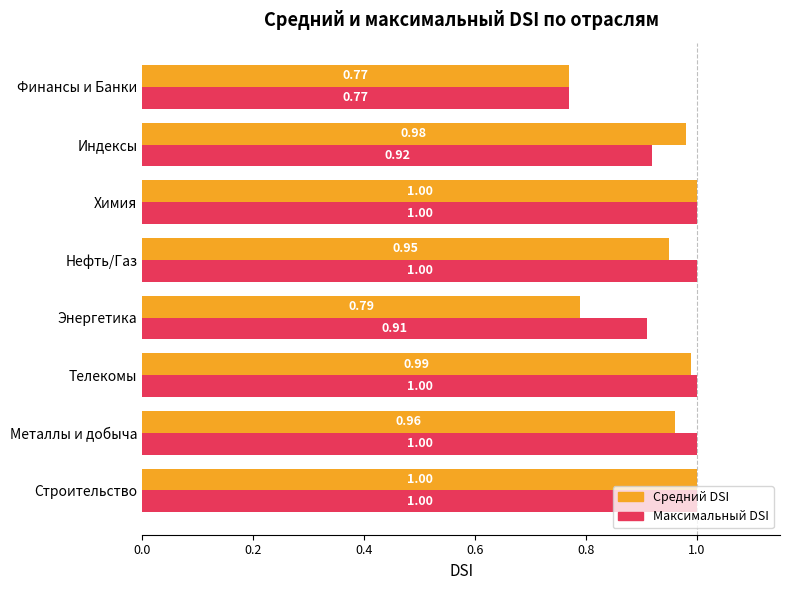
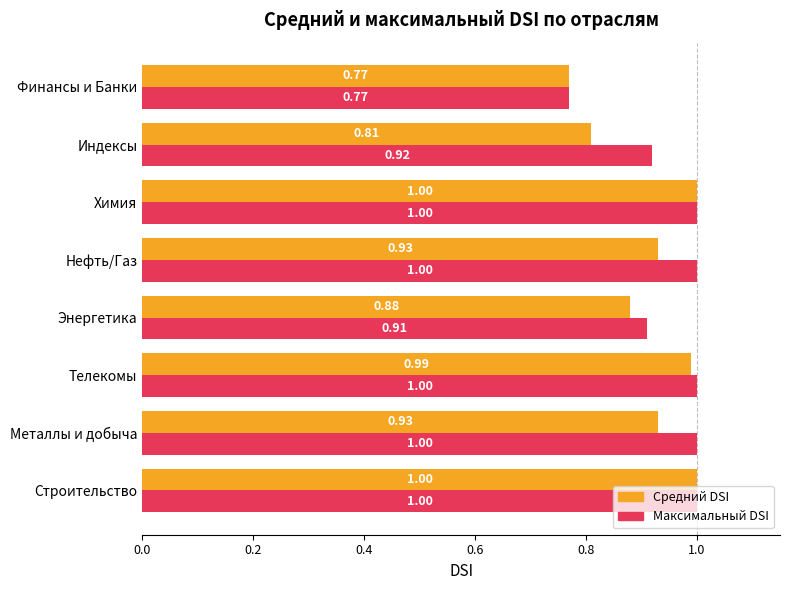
Средний DSI, Индексы: 0.98 -> 0.81
Средний DSI, Нефть/Газ: 0.95 -> 0.93
Средний DSI, Энергетика: 0.79 -> 0.88
Средний DSI, Металлы и добыча: 0.96 -> 0.93
